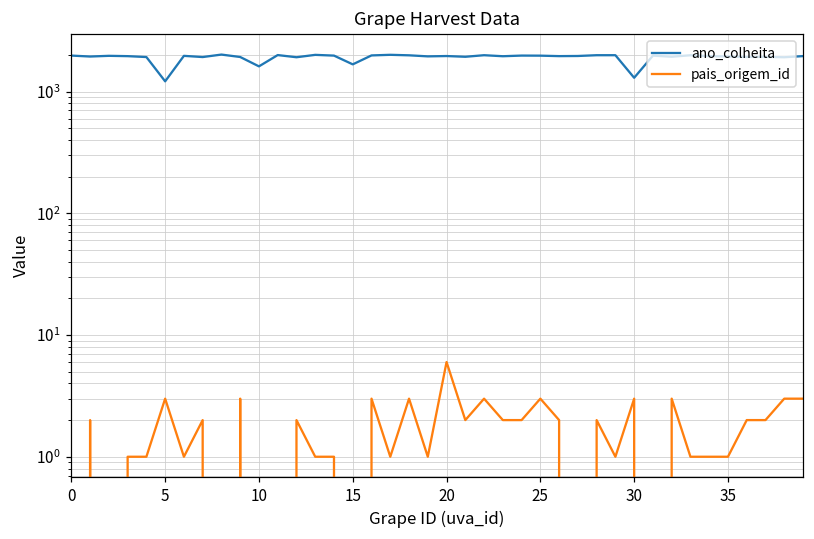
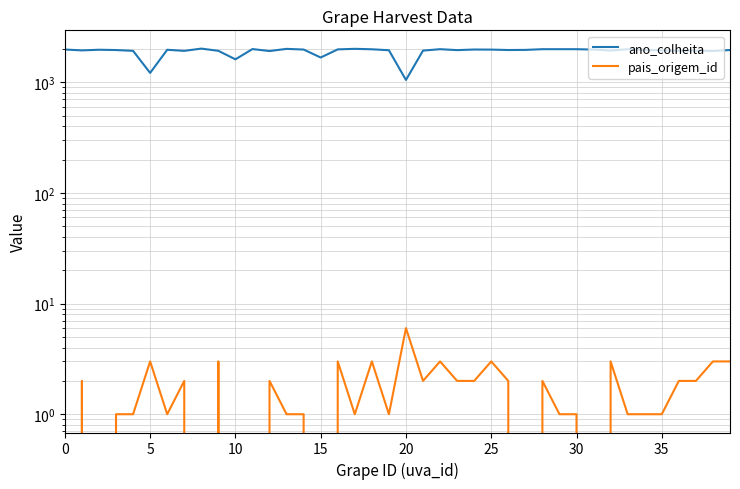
ano_colheita, 20: 2000 -> 1000
ano_colheita, 30: 1300 -> 2000
pais_origem_id, 30: 3 -> 1
